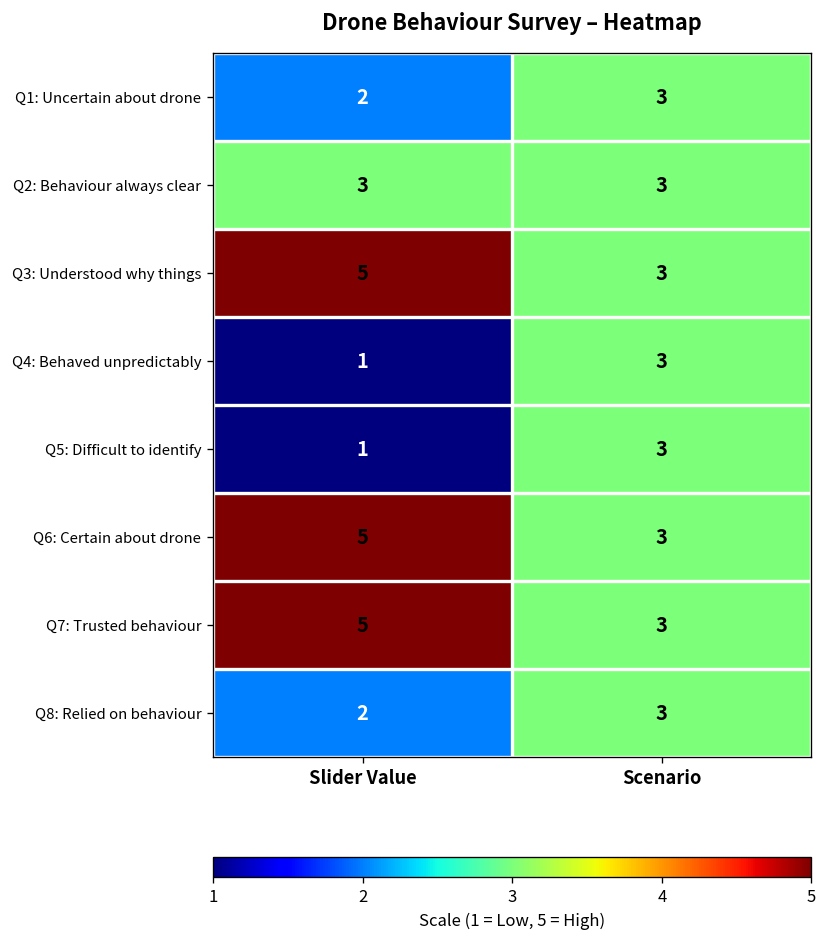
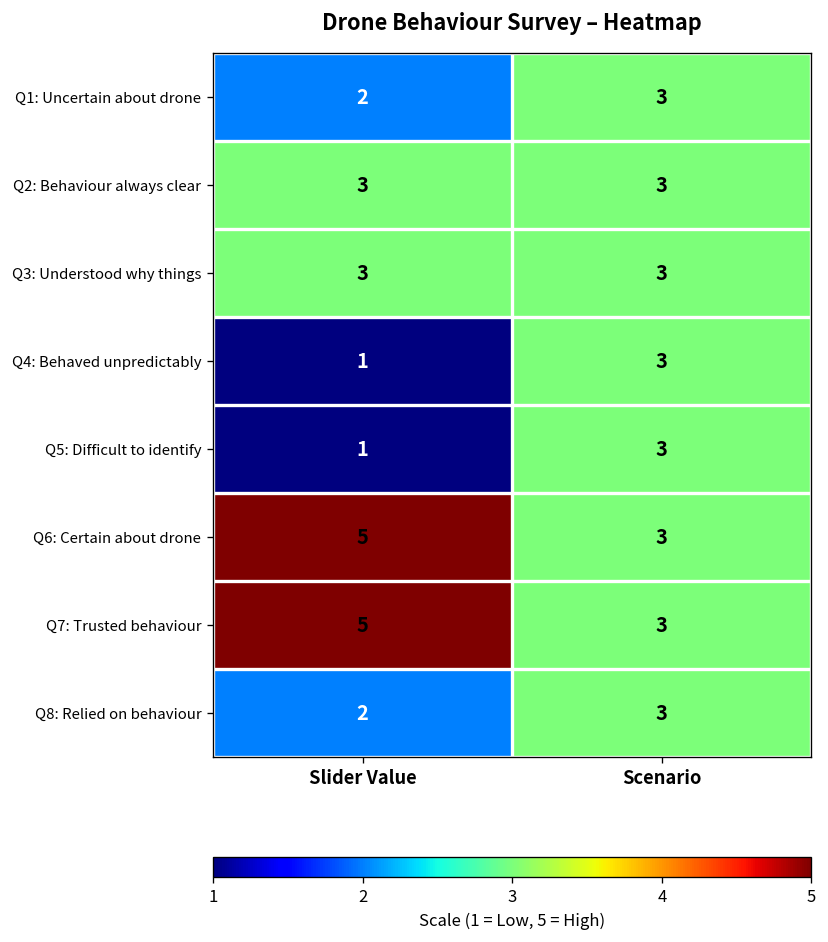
Q3: Understood why things, Slider Value: 5 -> 3
